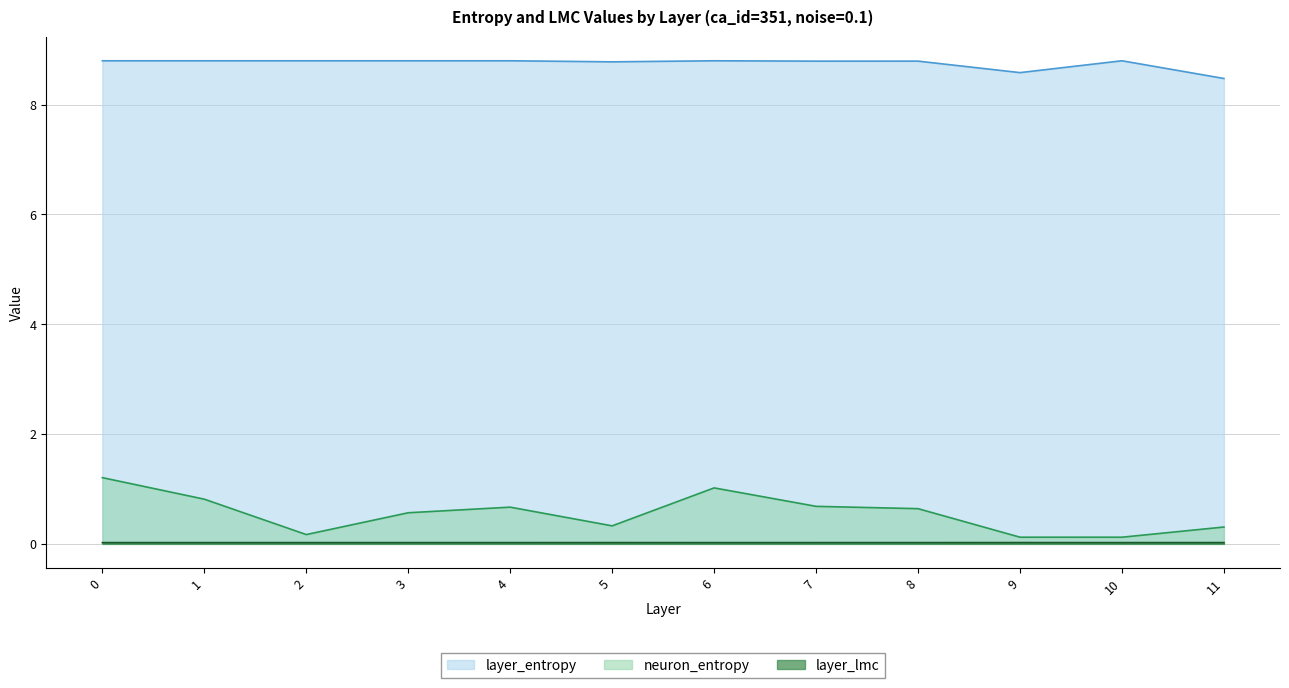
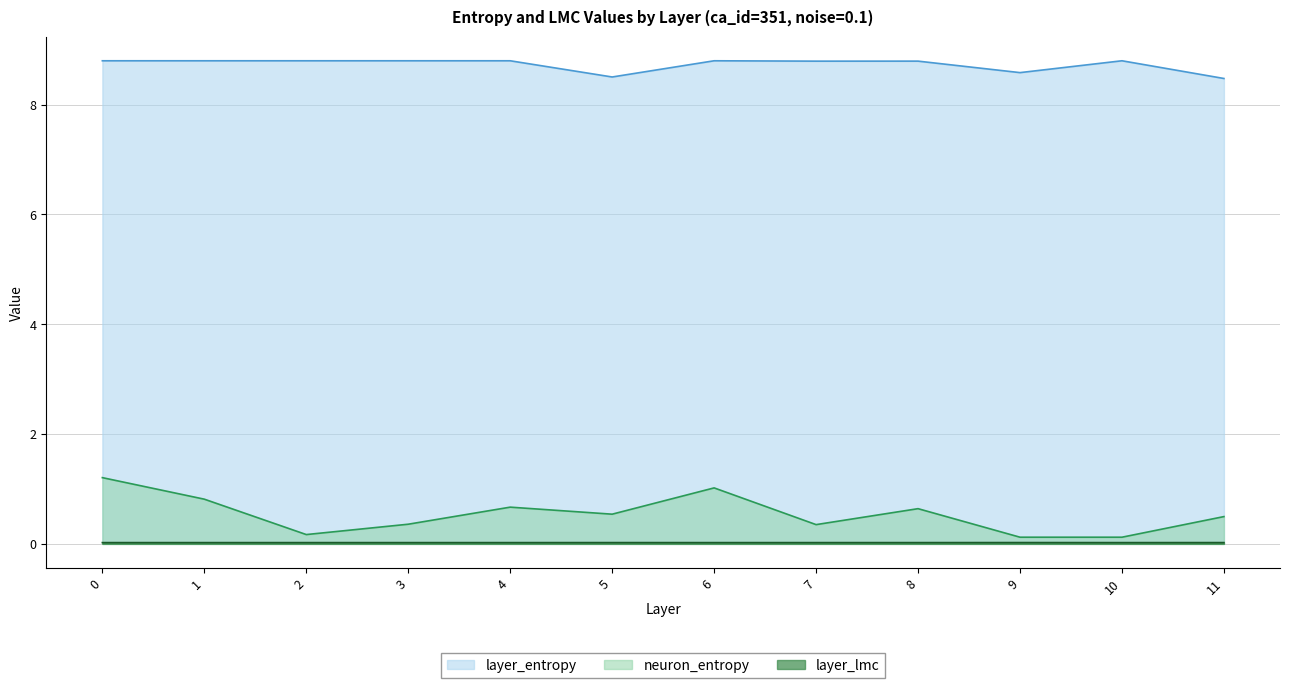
neuron_entropy, 3: 0.6 -> 0.4
layer_entropy, 5: 8.8 -> 8.5
neuron_entropy, 5: 0.3 -> 0.5
neuron_entropy, 7: 0.7 -> 0.4
neuron_entropy, 11: 0.3 -> 0.5
